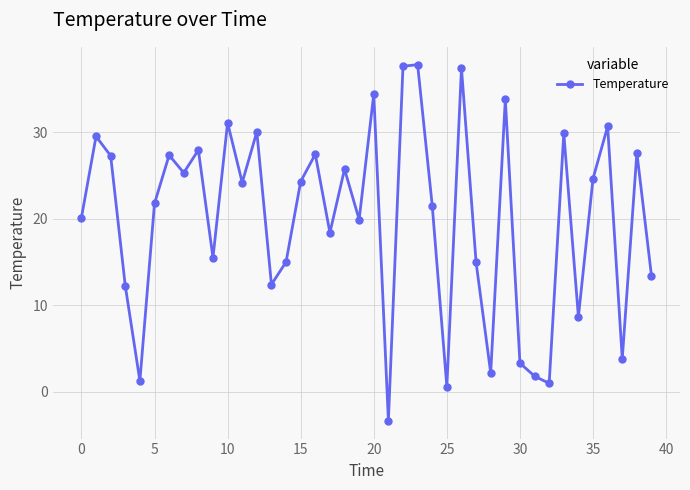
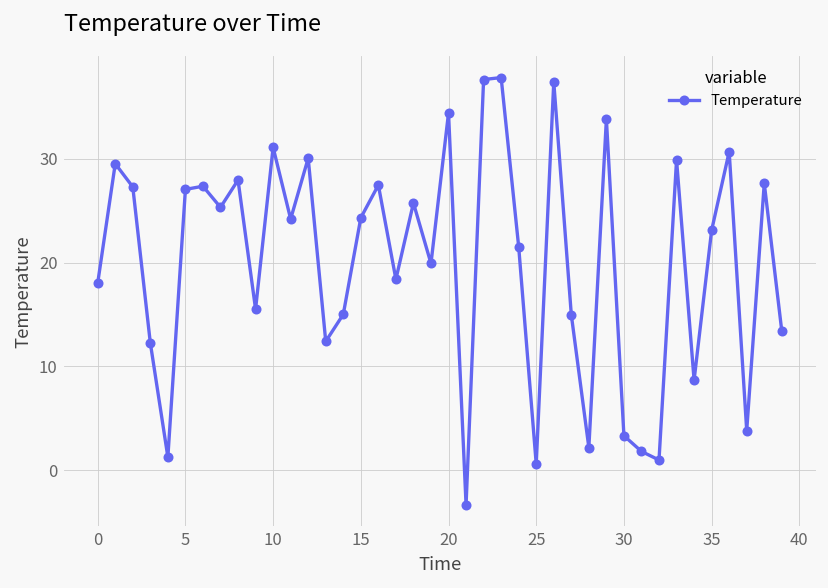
0: 20 -> 18
5: 22 -> 27
35: 25 -> 23
